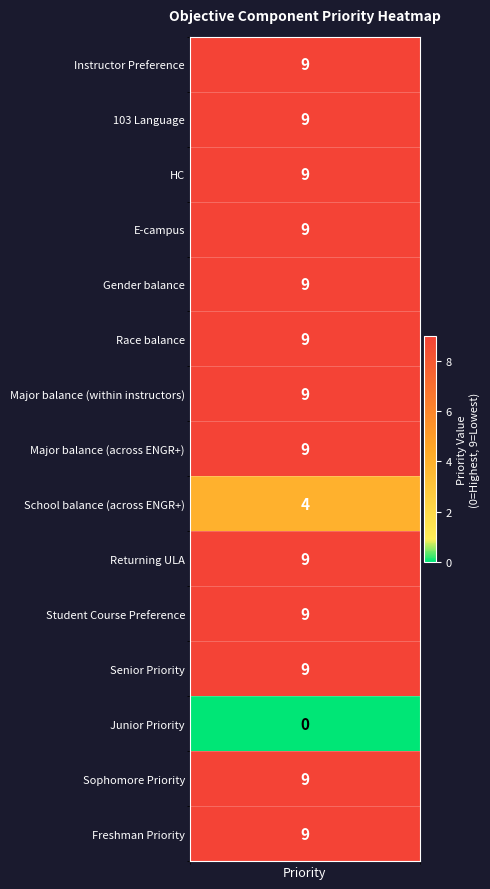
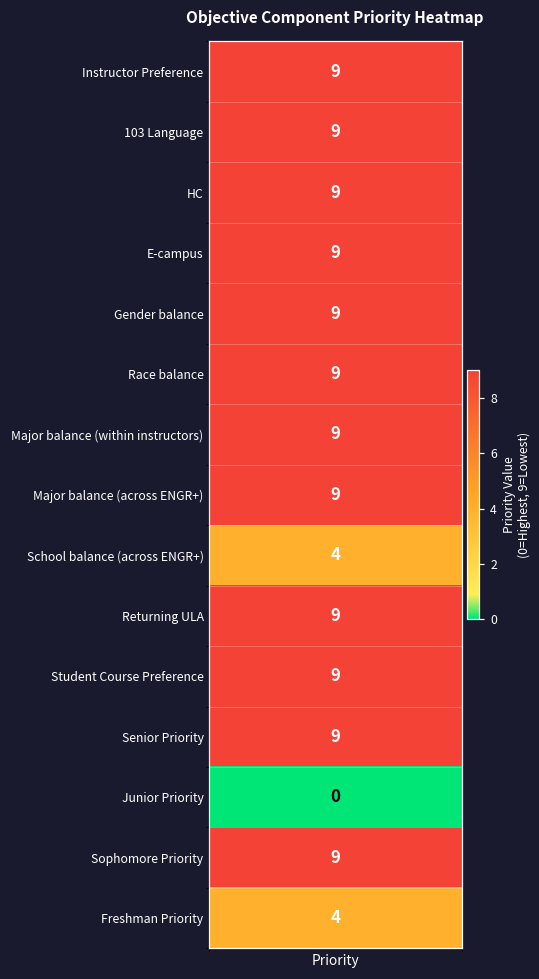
Freshman Priority, Priority: 9 -> 4
